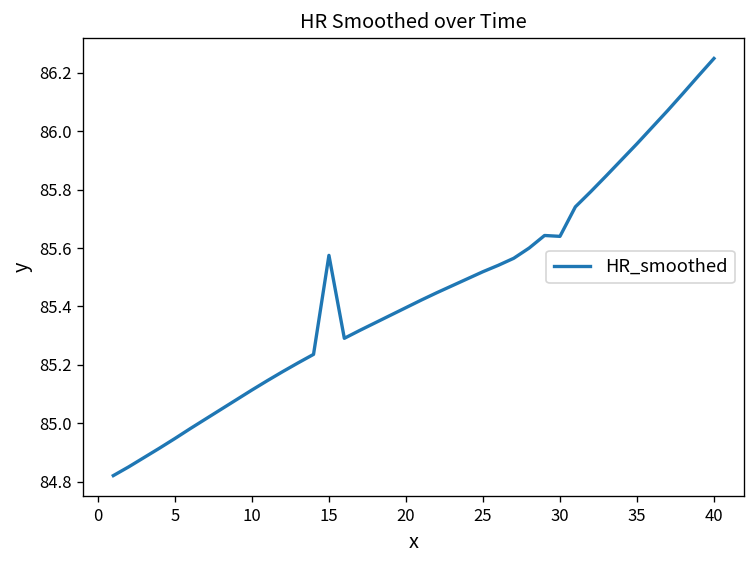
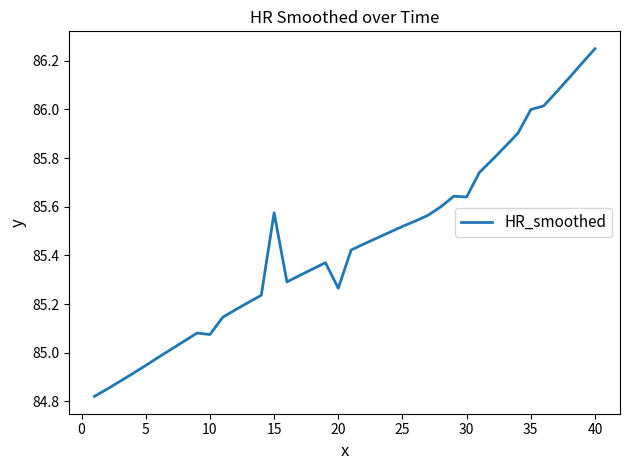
10: 85.11 -> 85.08
20: 85.40 -> 85.27
35: 85.96 -> 86.00
